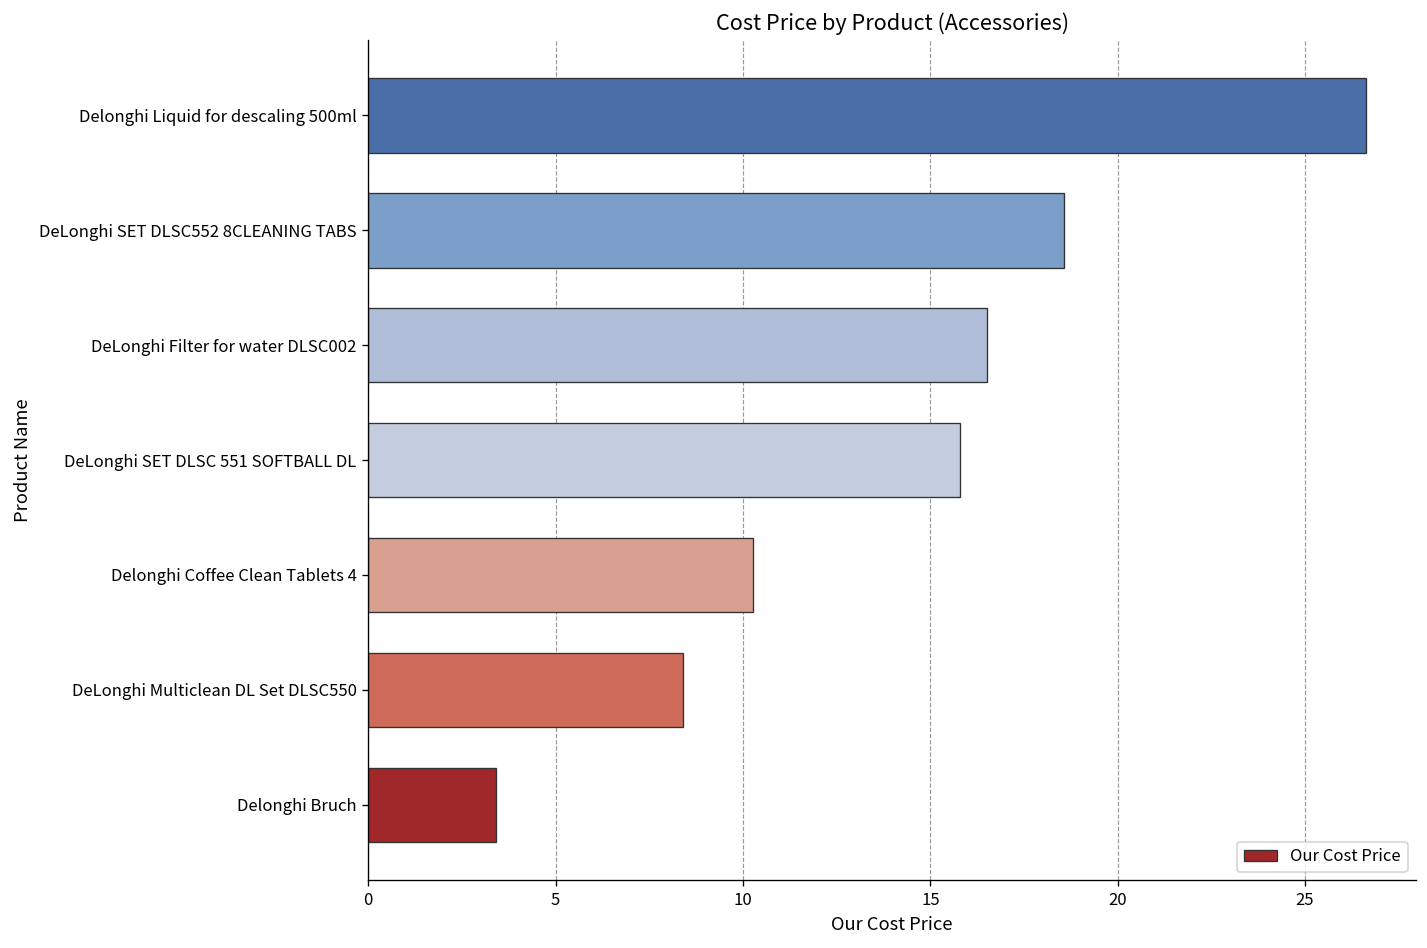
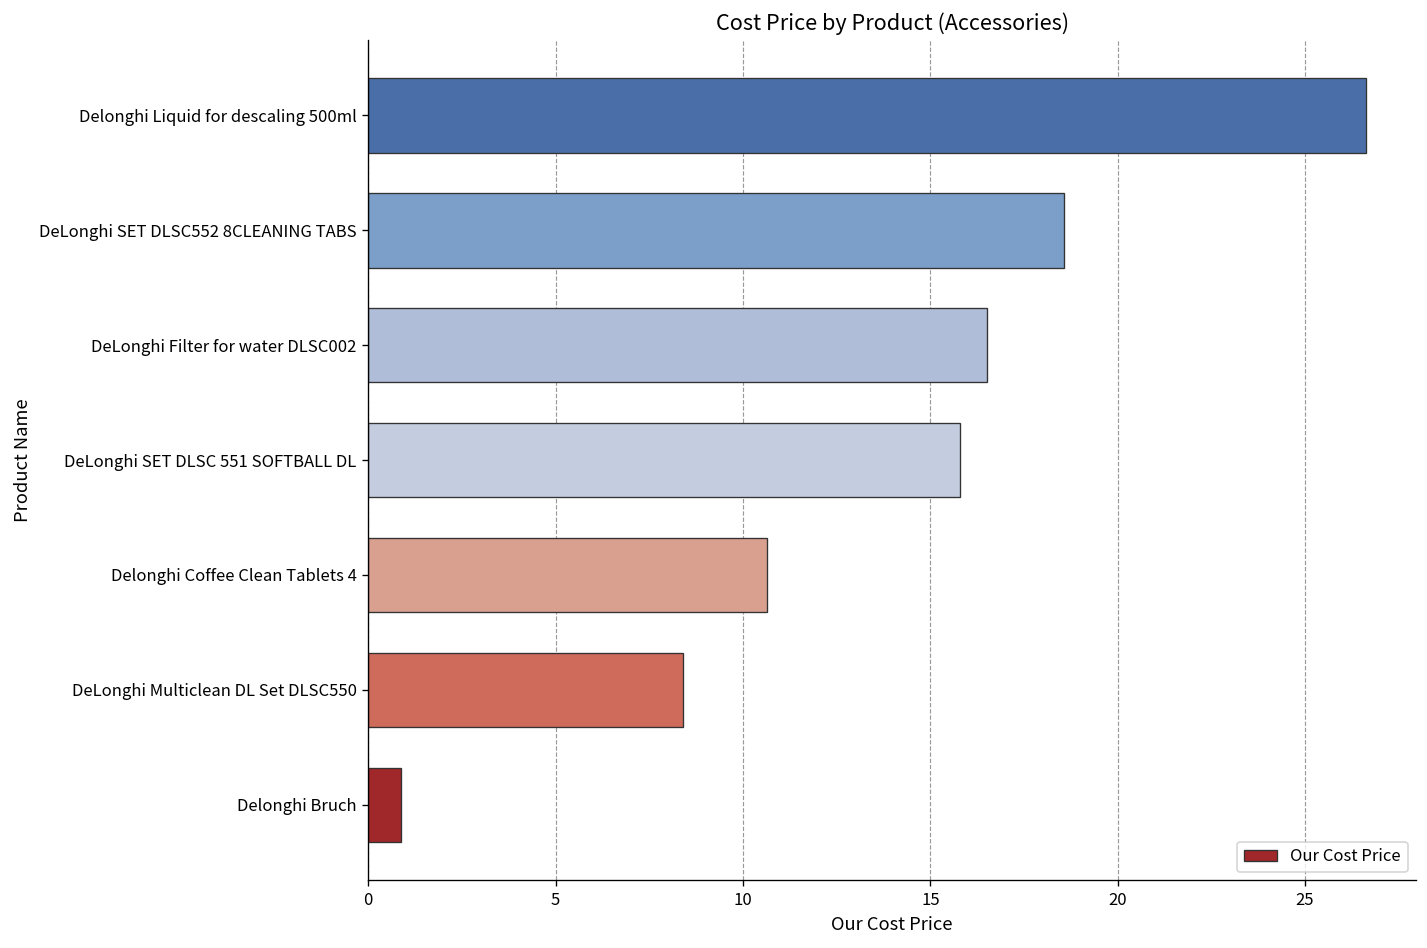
Delonghi Coffee Clean Tablets 4: 10.3 -> 10.7
Delonghi Bruch: 3.4 -> 0.9
